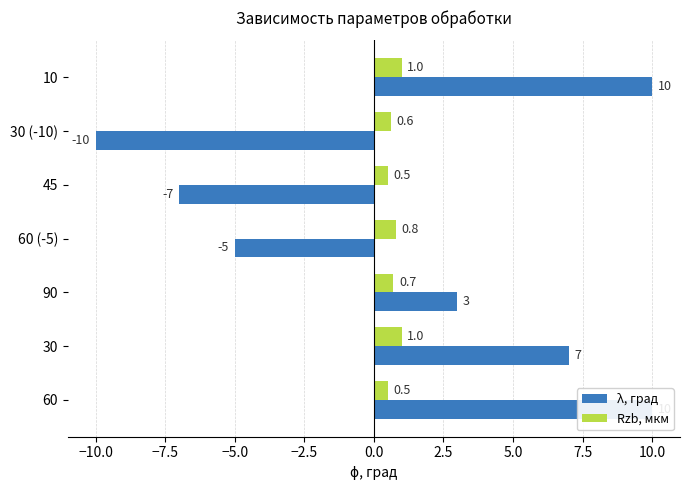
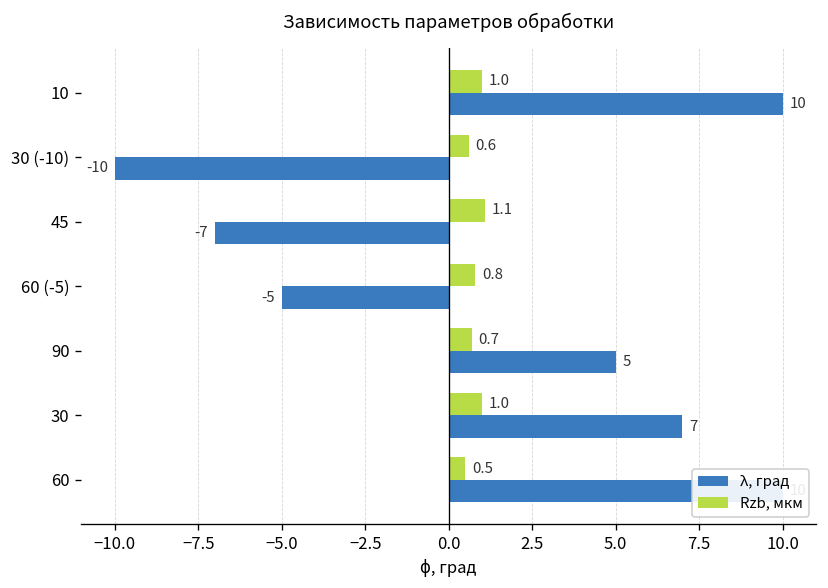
Rzb, мкм, 45: 0.5 -> 1.1
λ, град, 90: 3 -> 5
